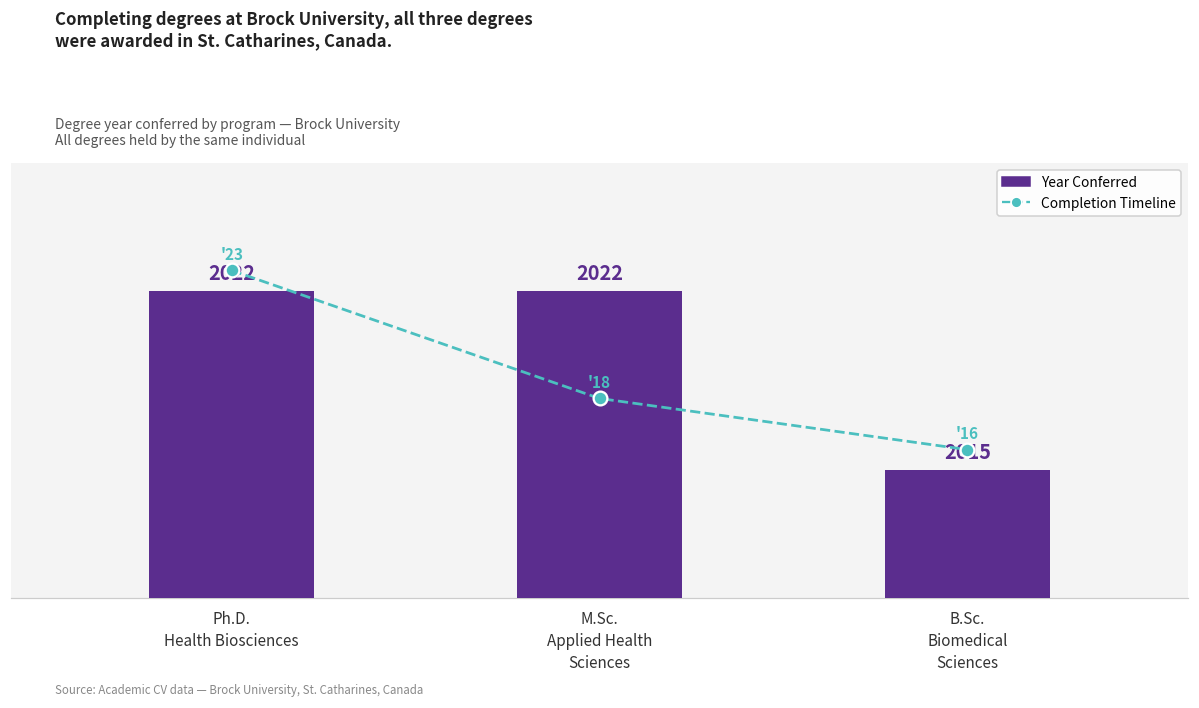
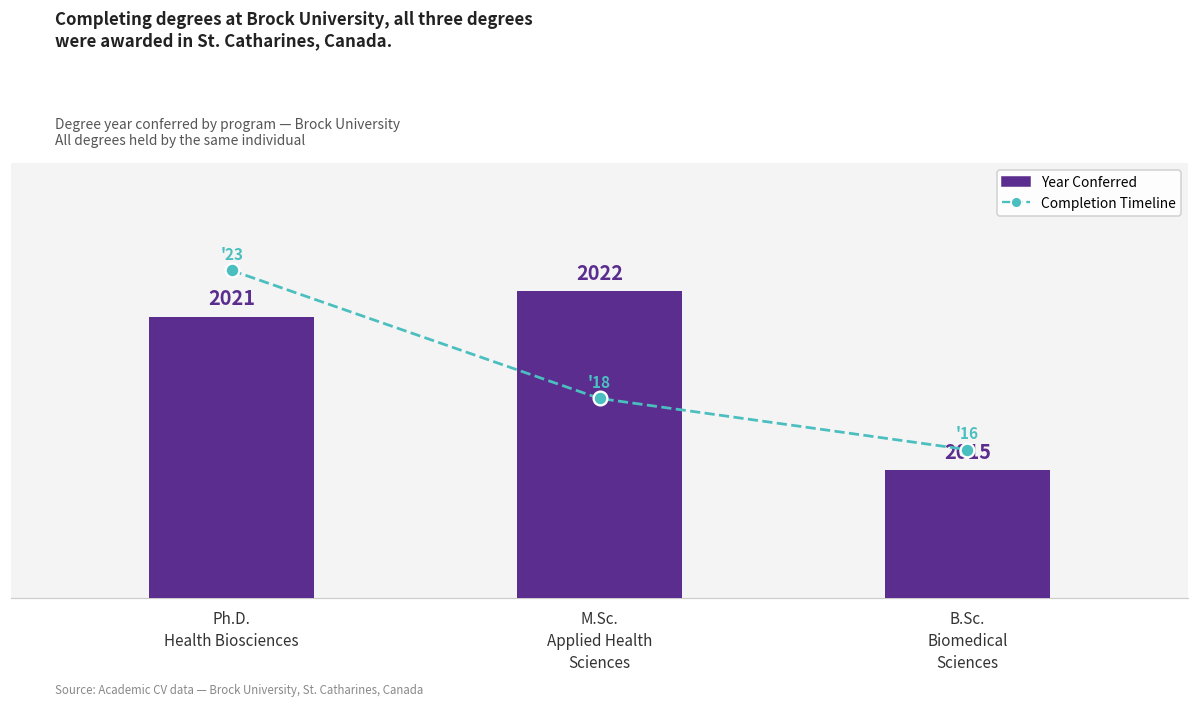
Year Conferred, Ph.D. Health Biosciences: 2022 -> 2021
